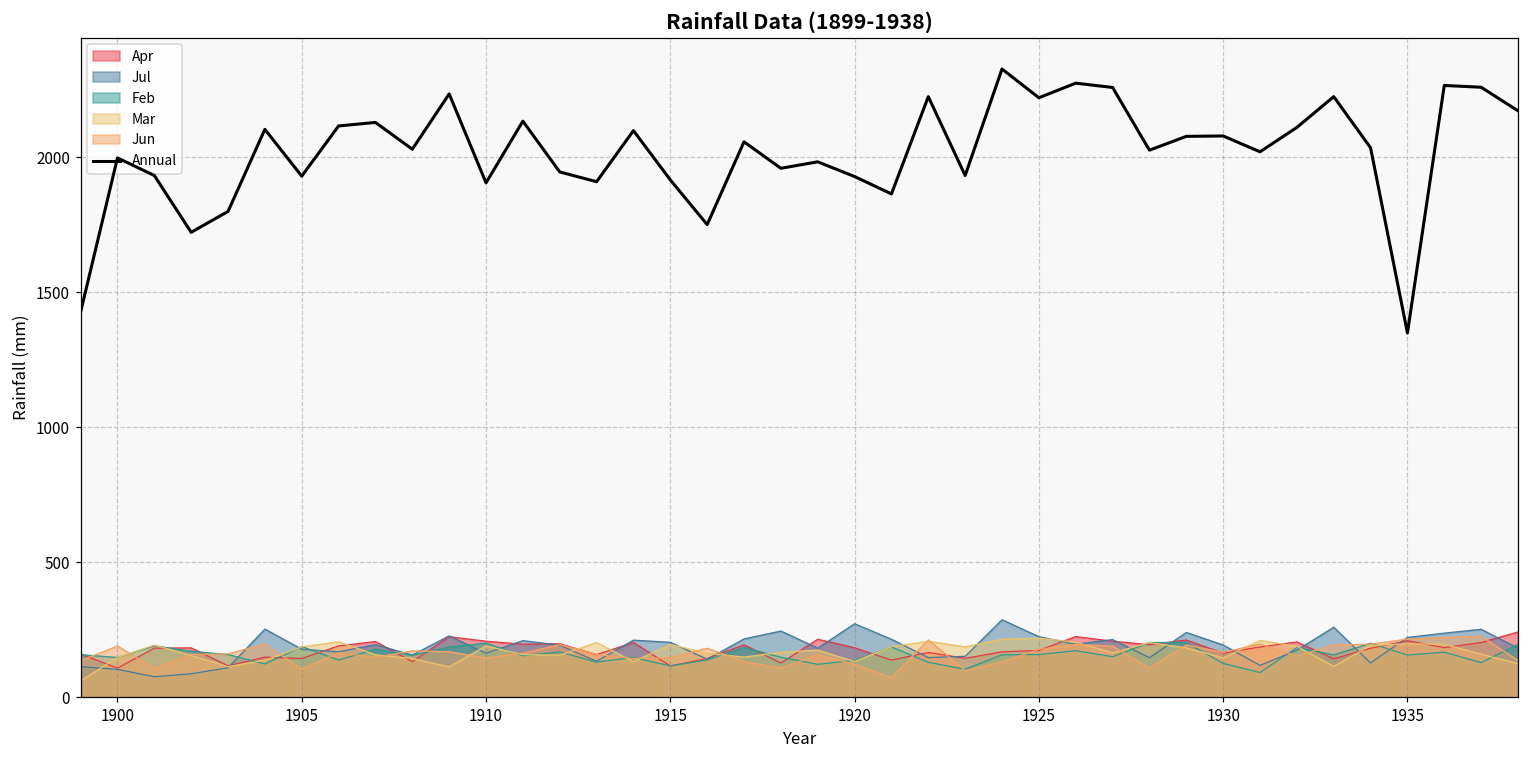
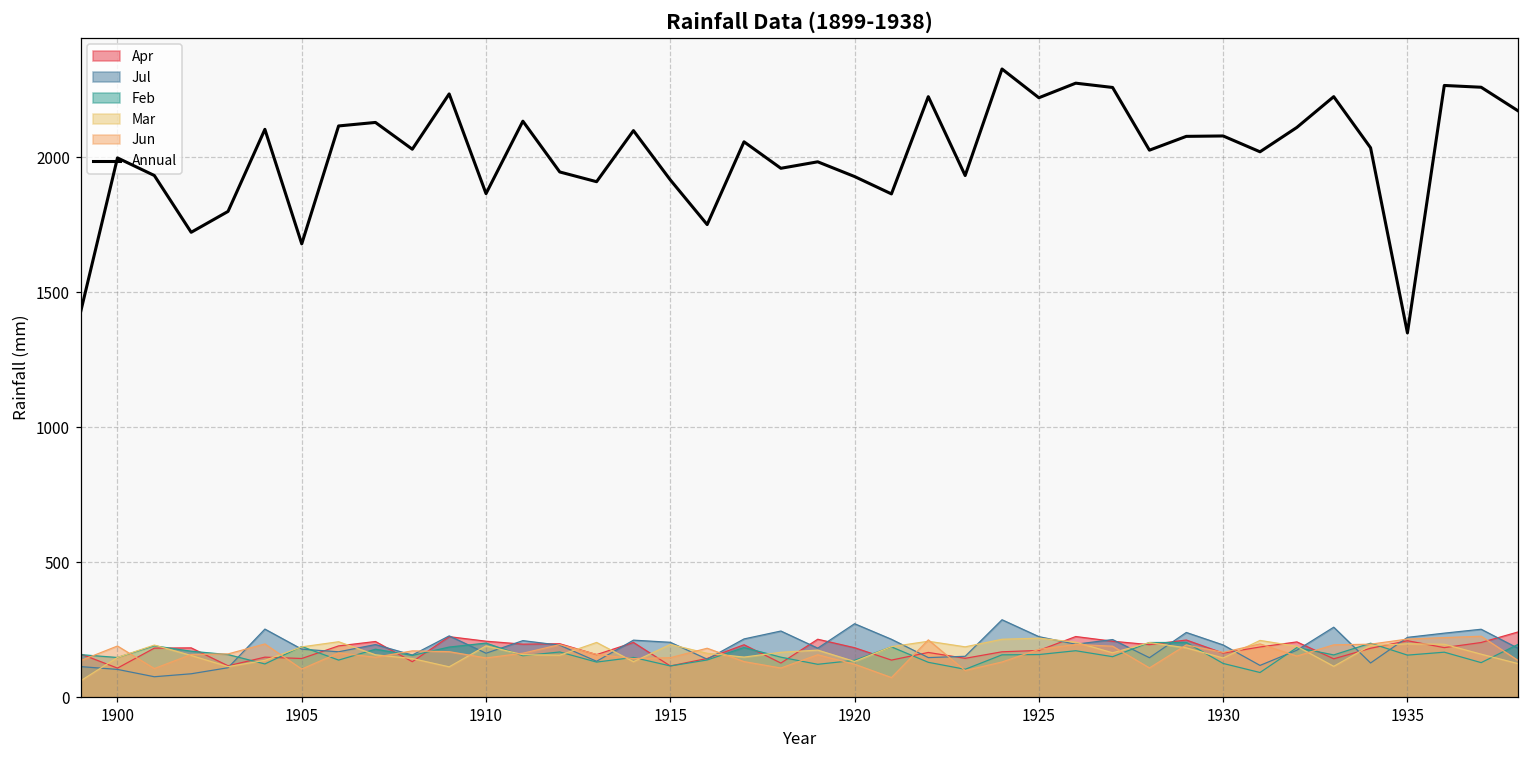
Annual, 1905: 1930 -> 1680
Annual, 1910: 1910 -> 1870
